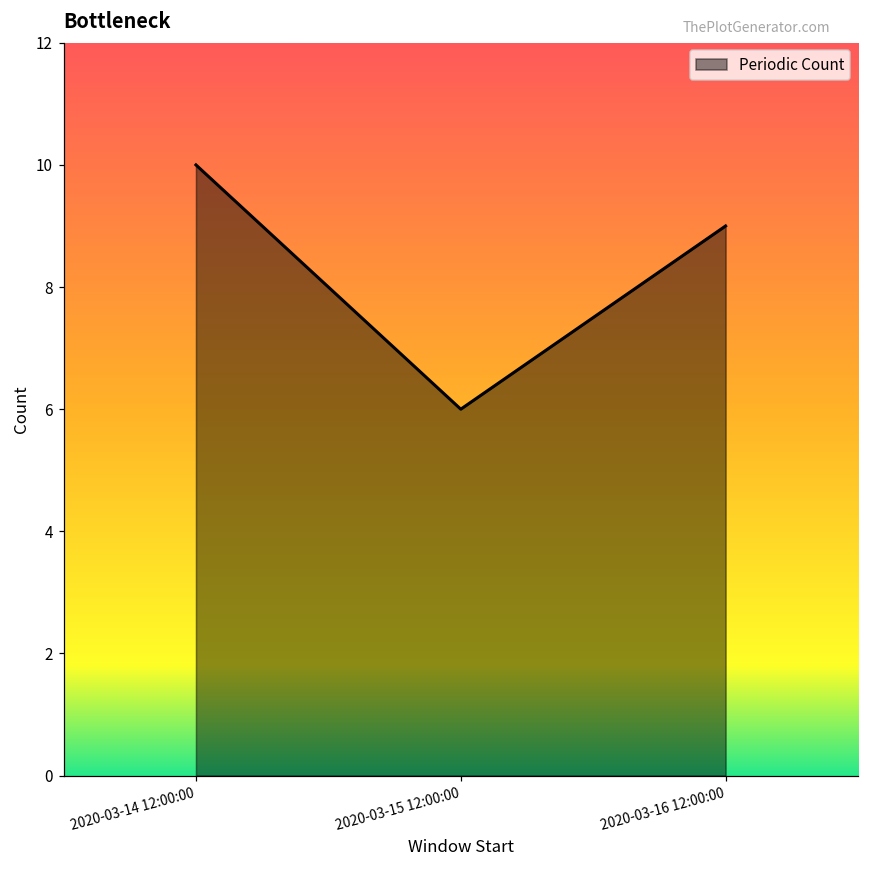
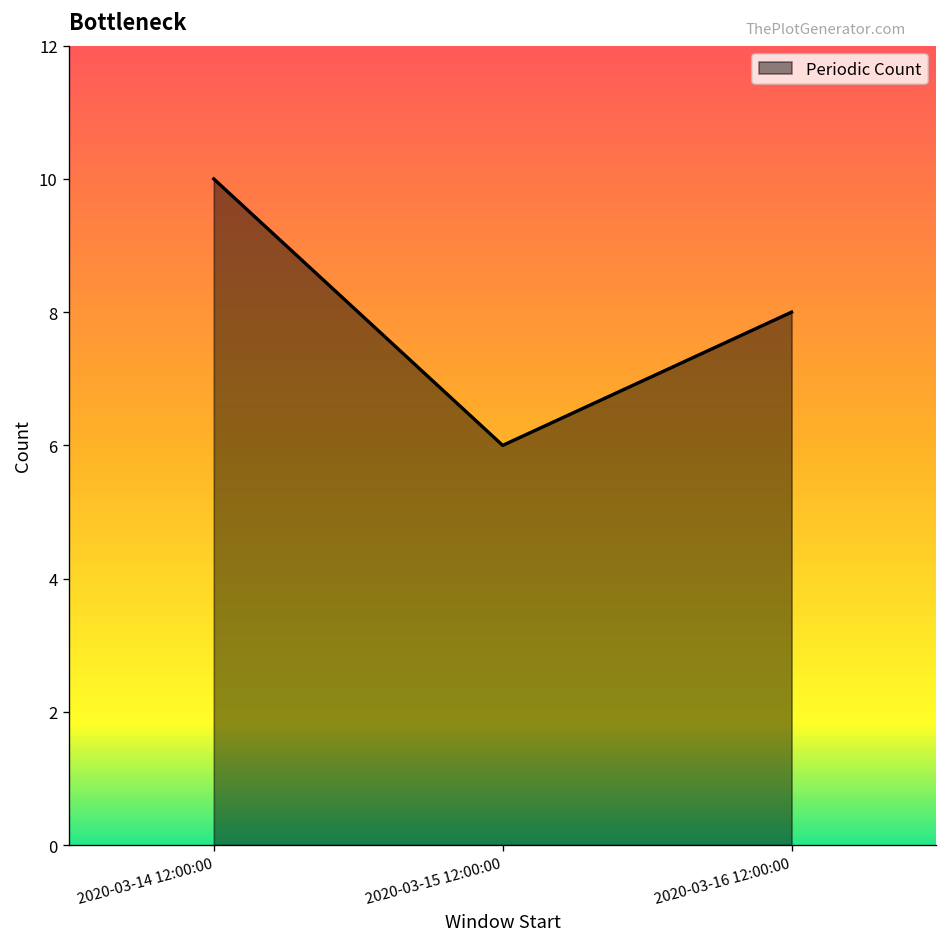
2020-03-16 12:00:00: 9 -> 8
